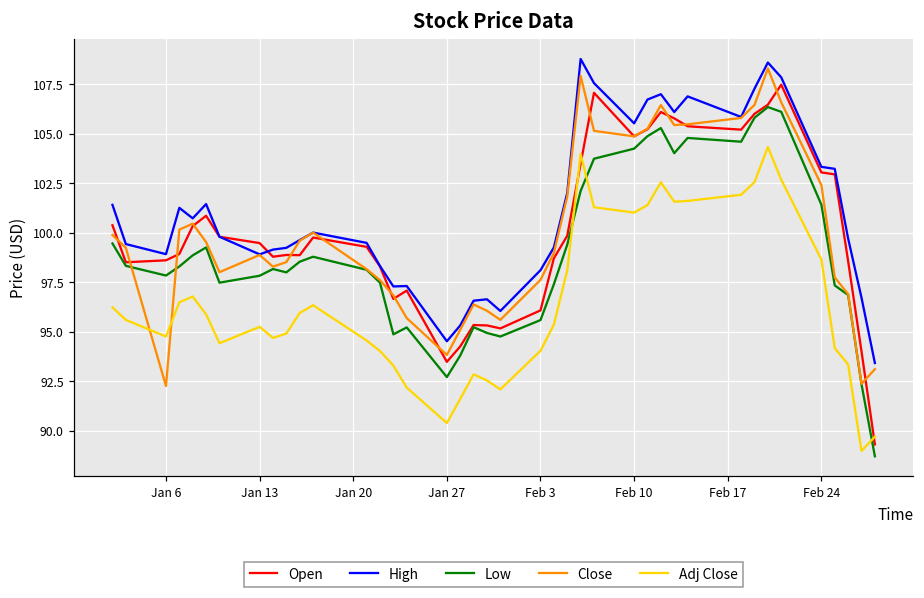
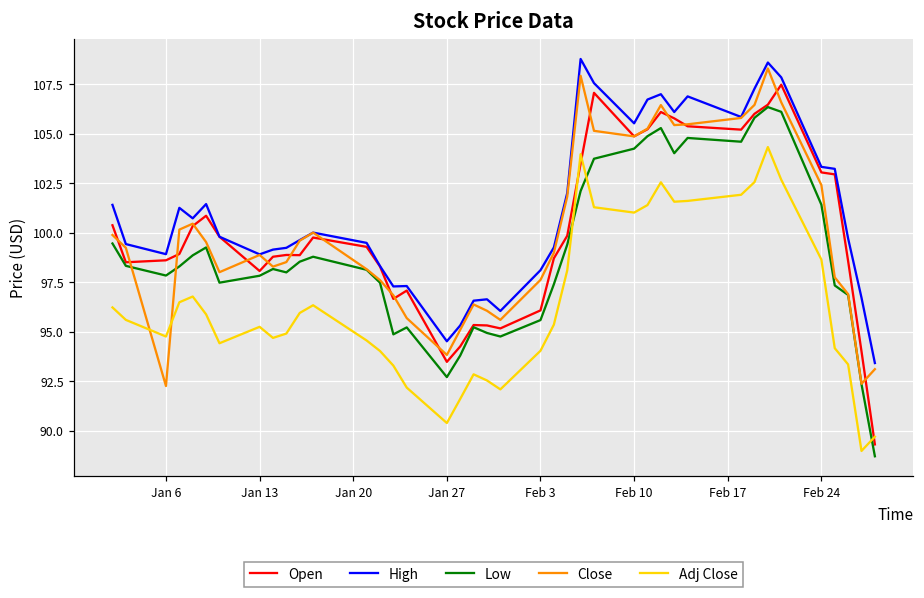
Open, Jan 13: 99.5 -> 98.1
